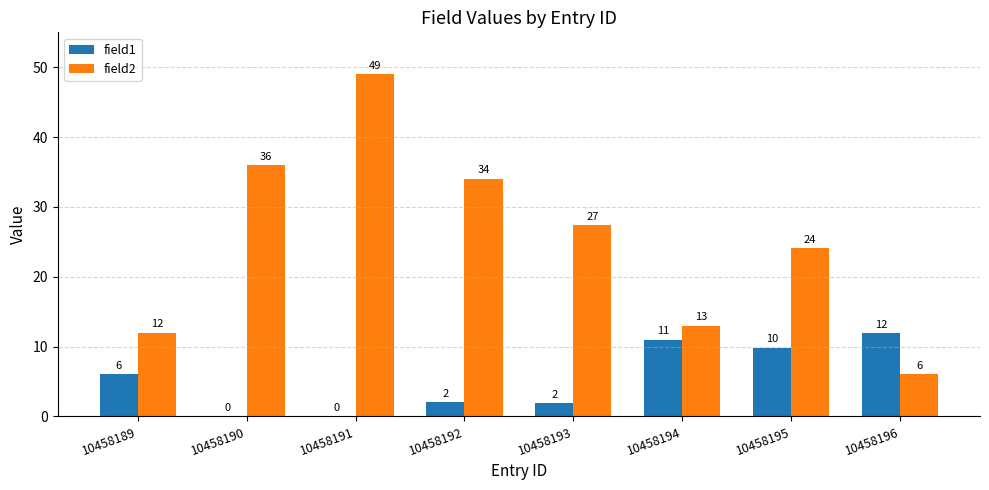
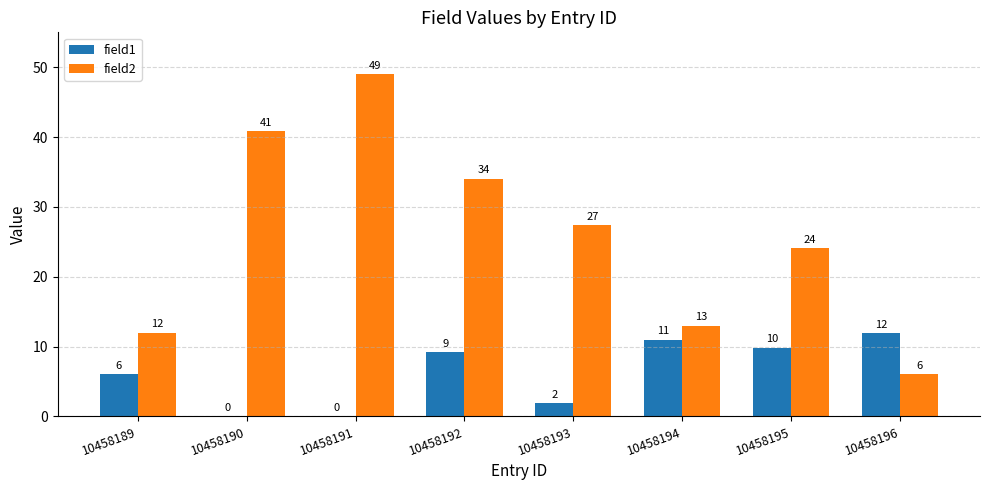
field2, 10458190: 36 -> 41
field1, 10458192: 2 -> 9
